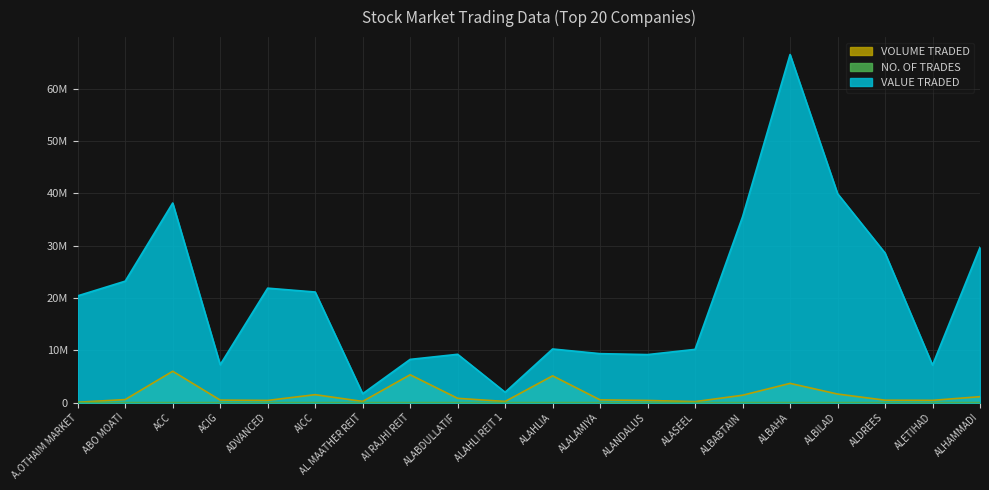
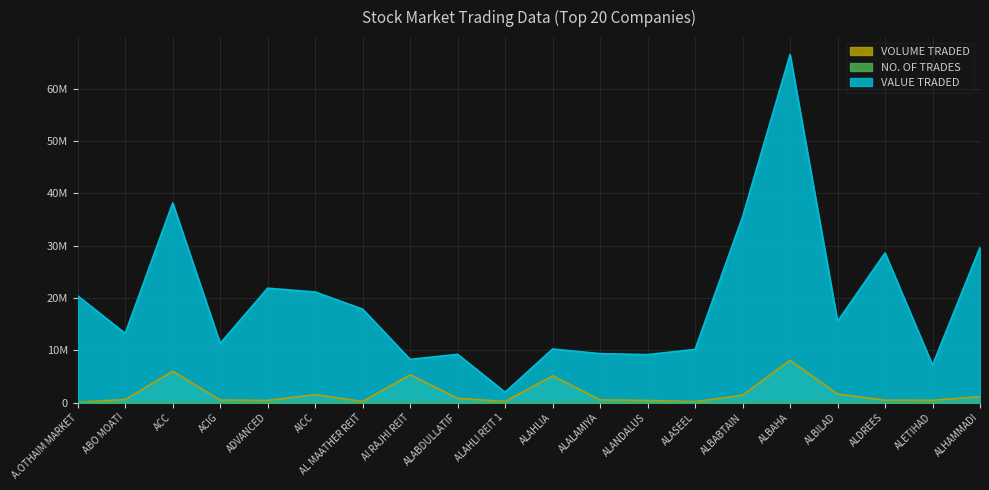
VALUE TRADED, ABO MOATI: 23000000 -> 13000000
VALUE TRADED, ACIG: 7000000 -> 11000000
VALUE TRADED, AL MAATHER REIT: 2000000 -> 18000000
VOLUME TRADED, ALBAHA: 4000000 -> 8000000
VALUE TRADED, ALBILAD: 40000000 -> 16000000
